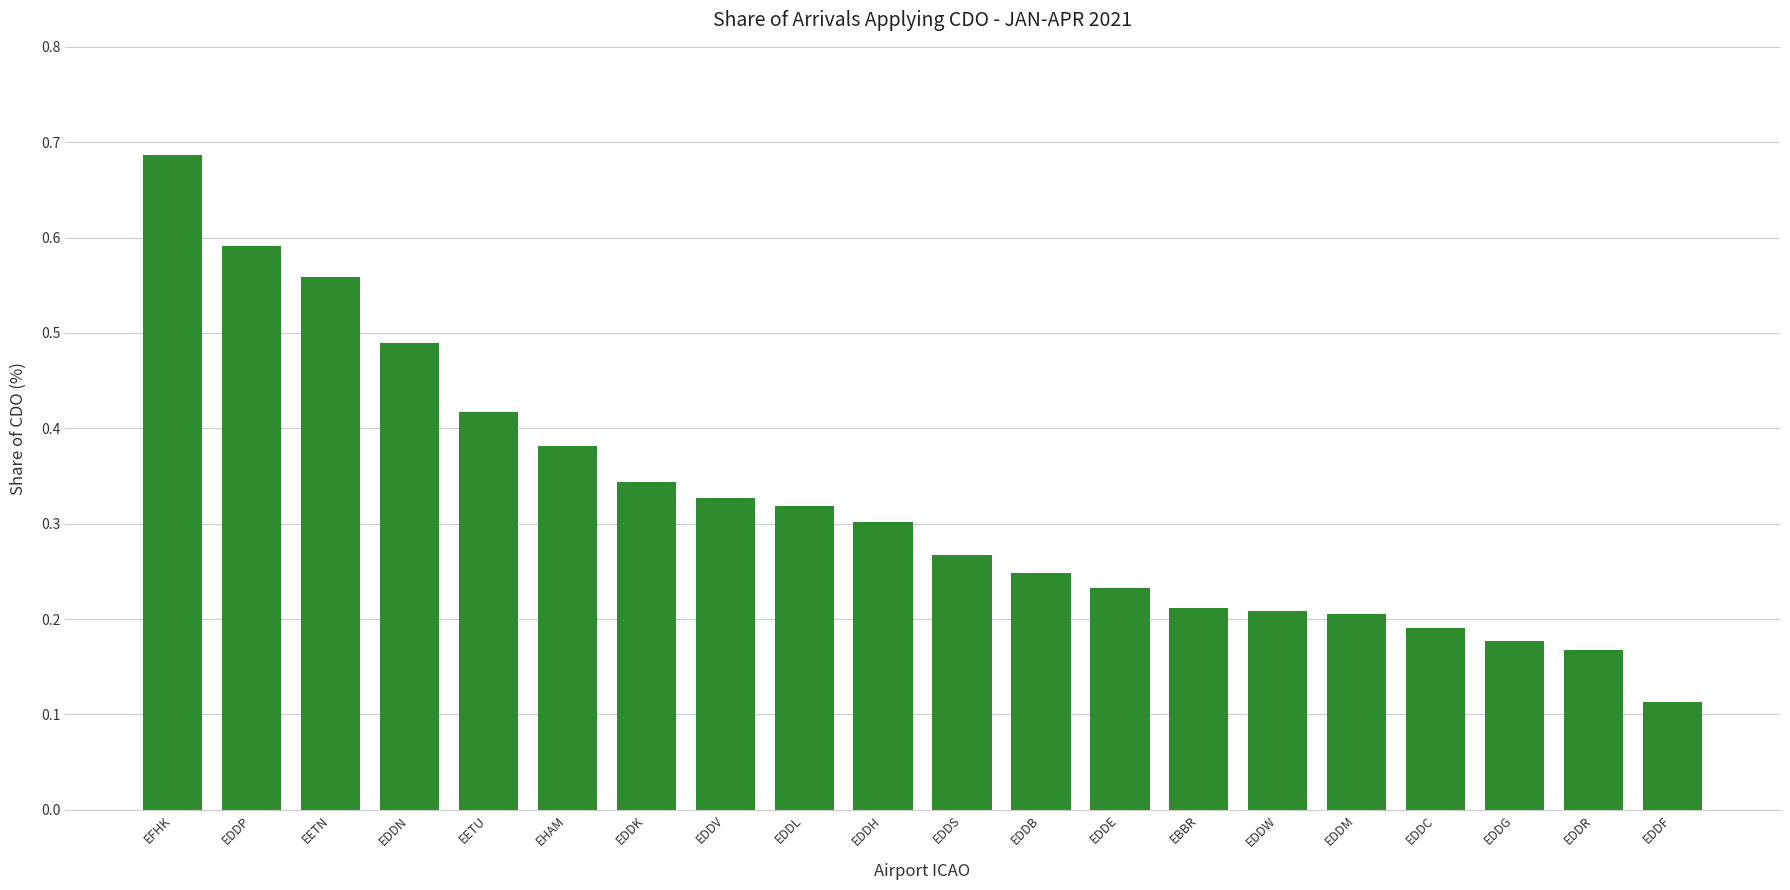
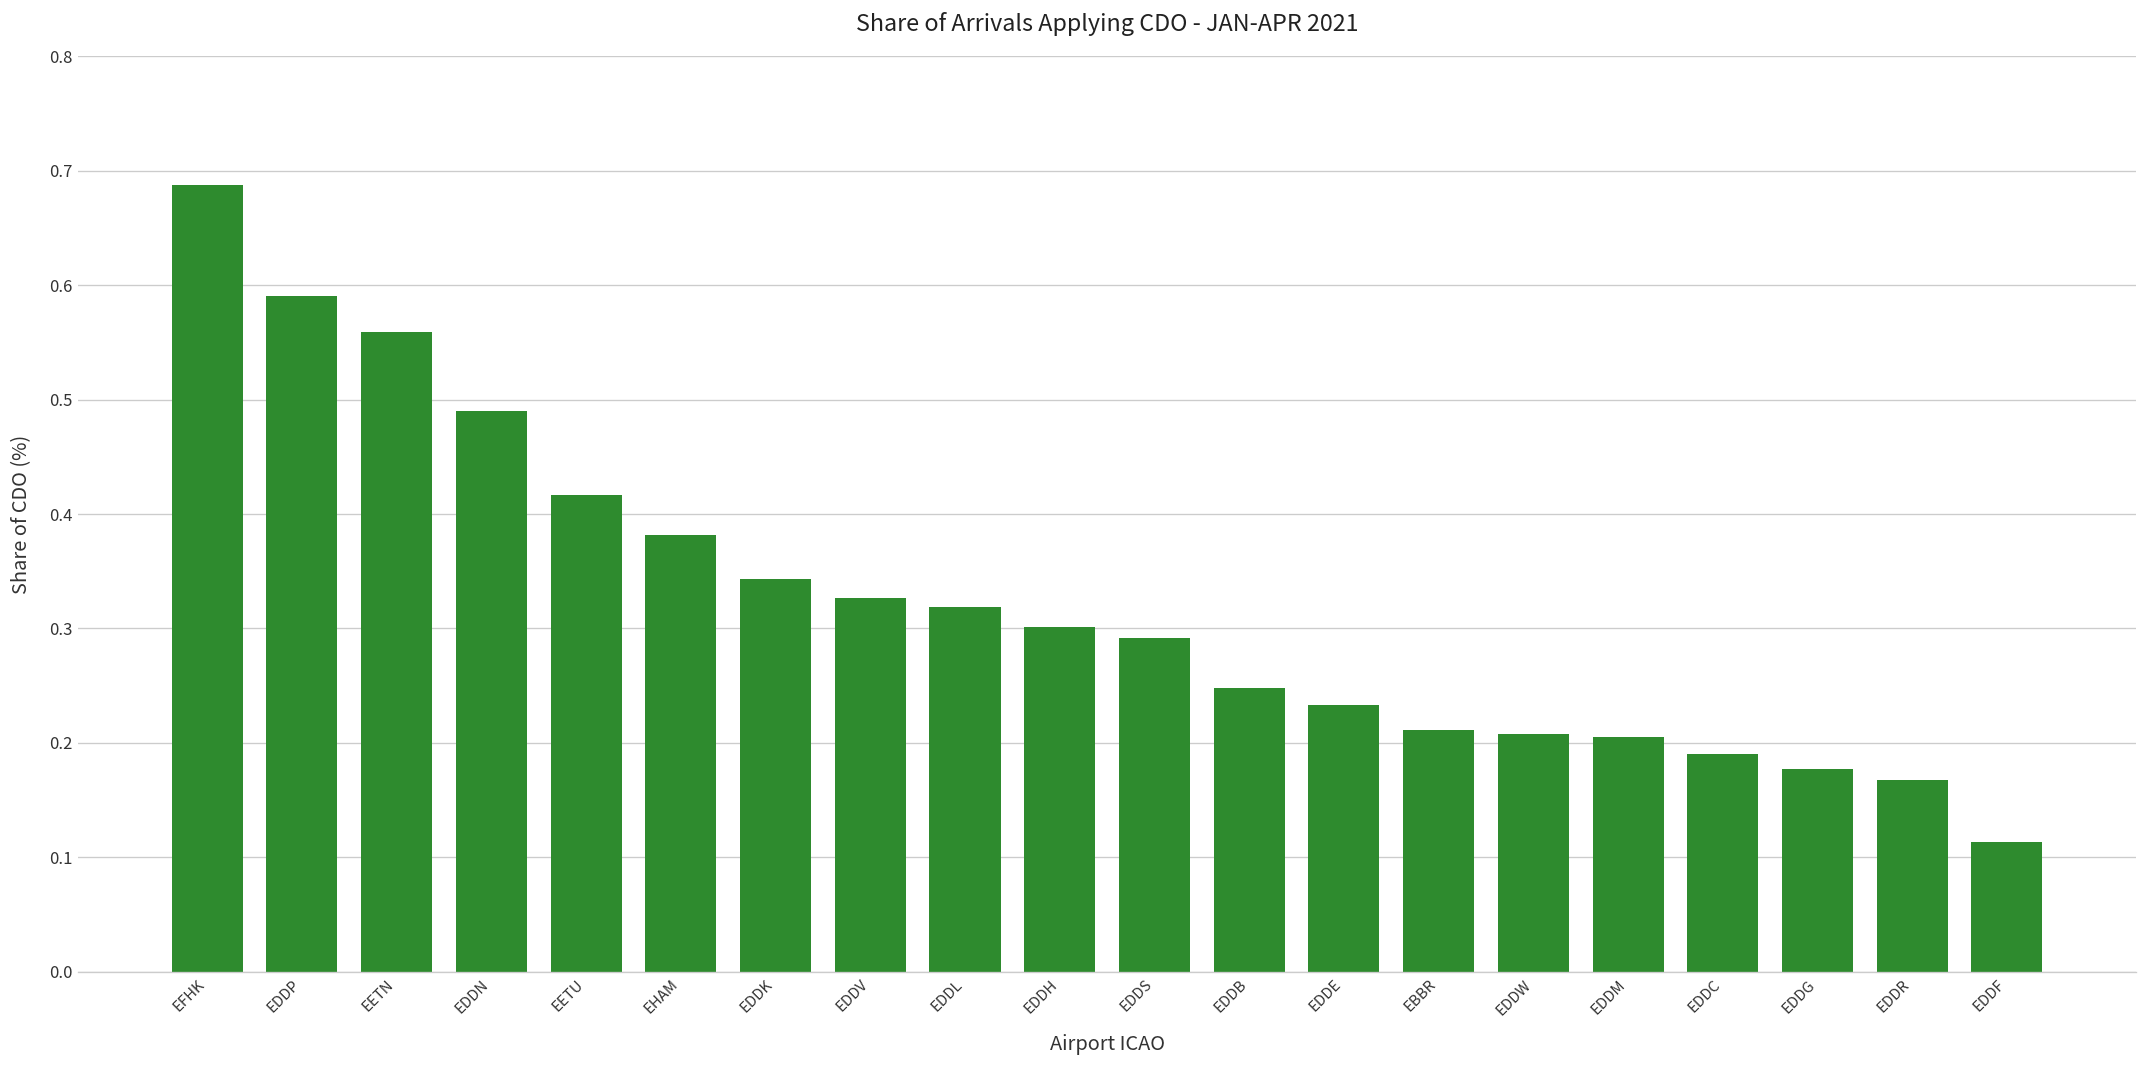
EDDS: 0.27 -> 0.29
